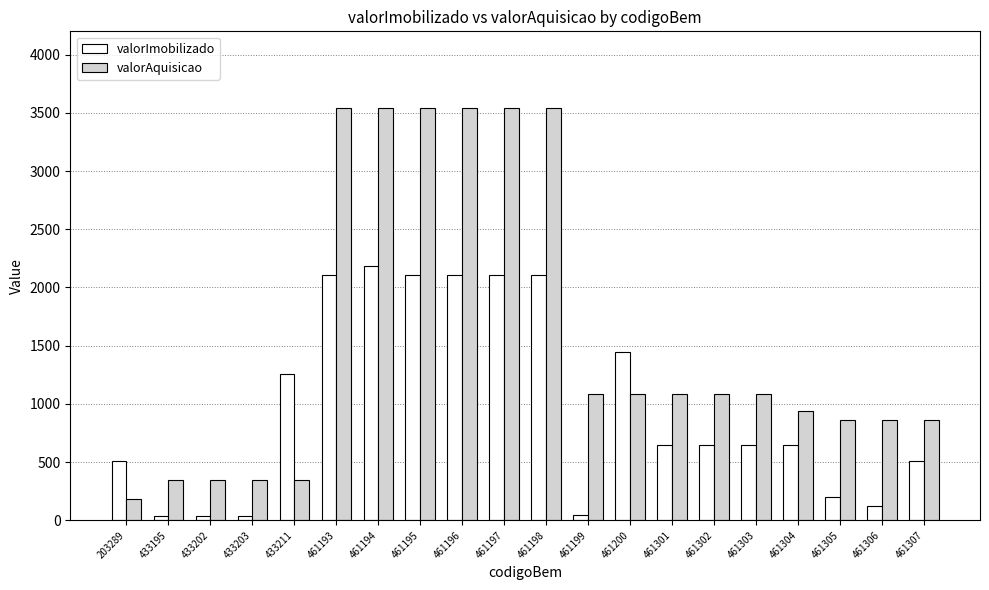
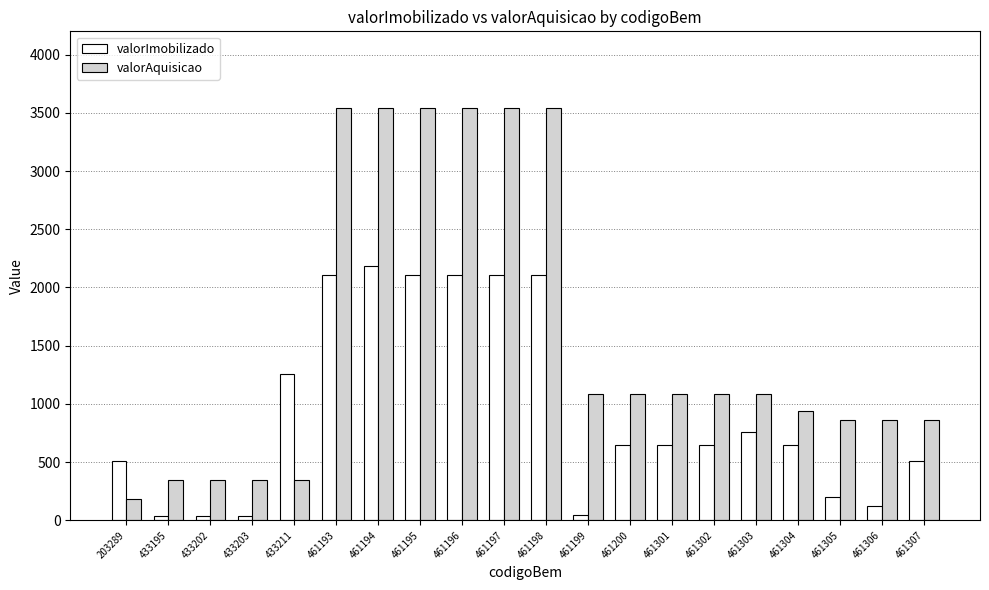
valorImobilizado, 461200: 1450 -> 650
valorImobilizado, 461303: 650 -> 760
